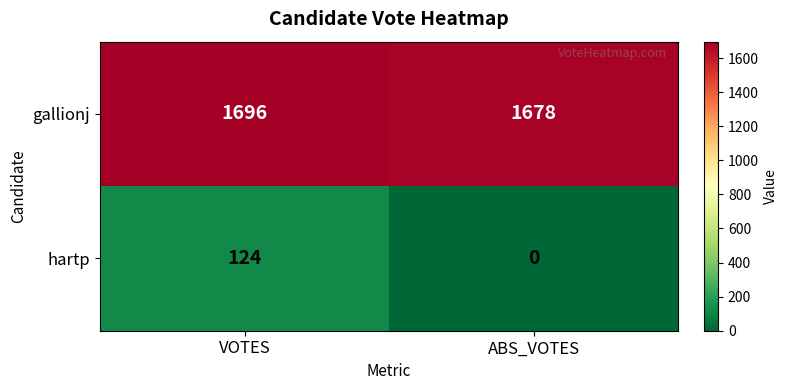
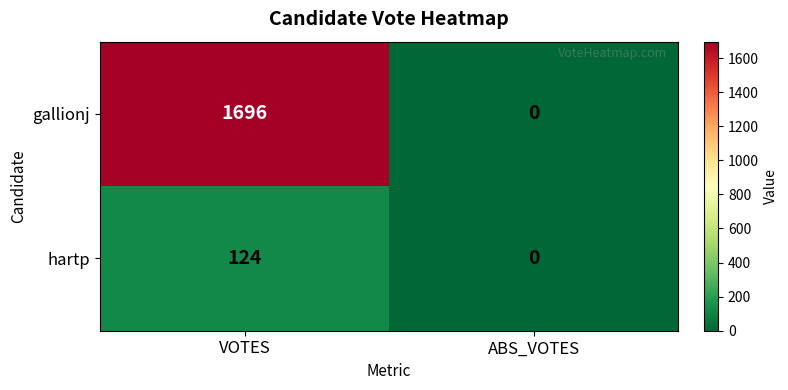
gallionj, ABS_VOTES: 1678 -> 0
